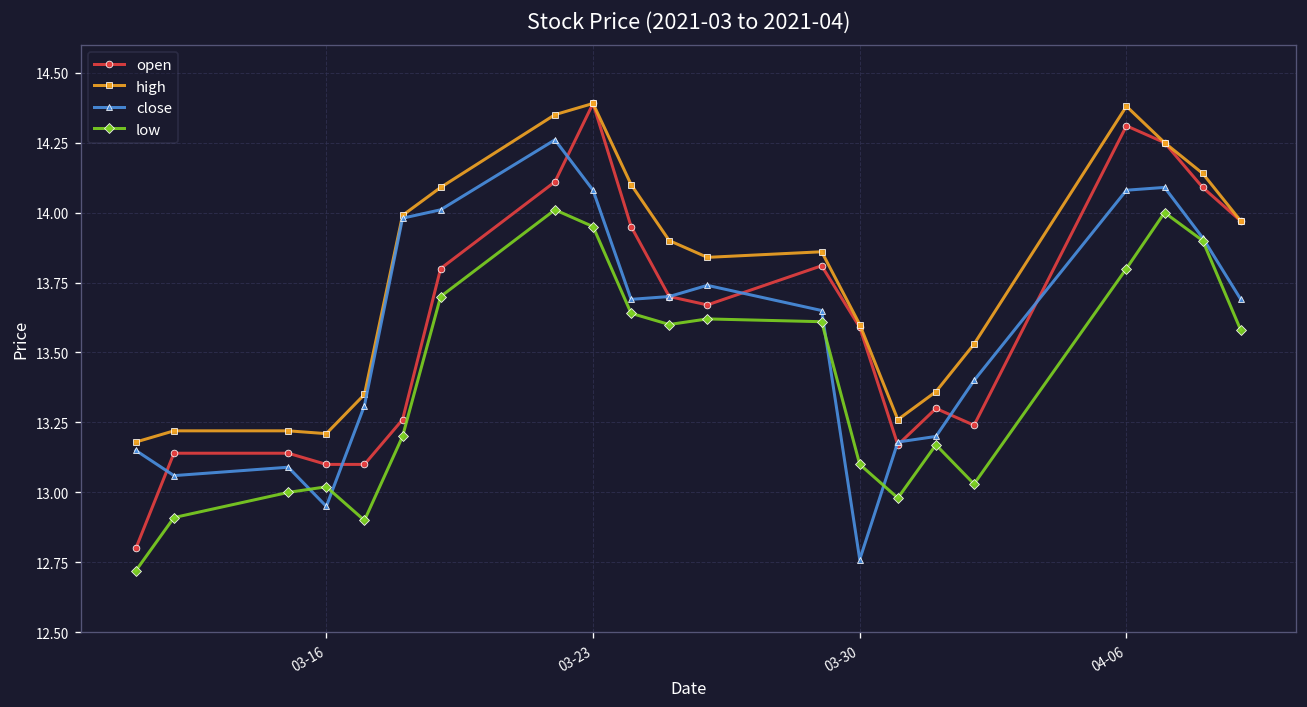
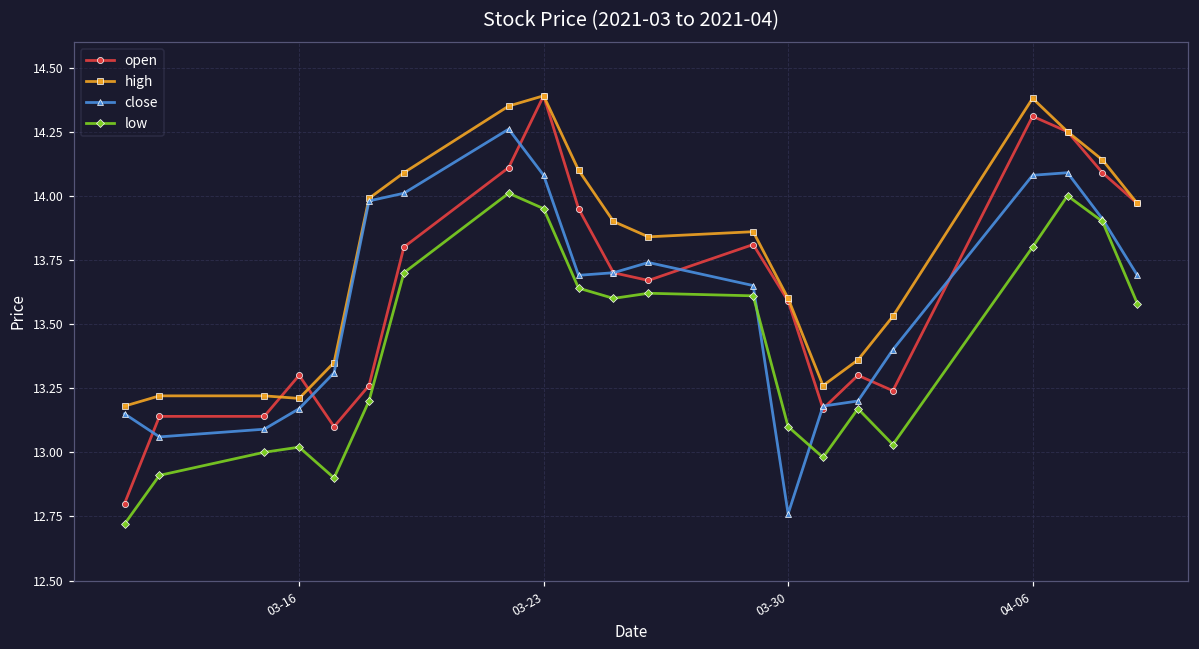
open, 03-16: 13.1 -> 13.3
close, 03-16: 12.95 -> 13.17
